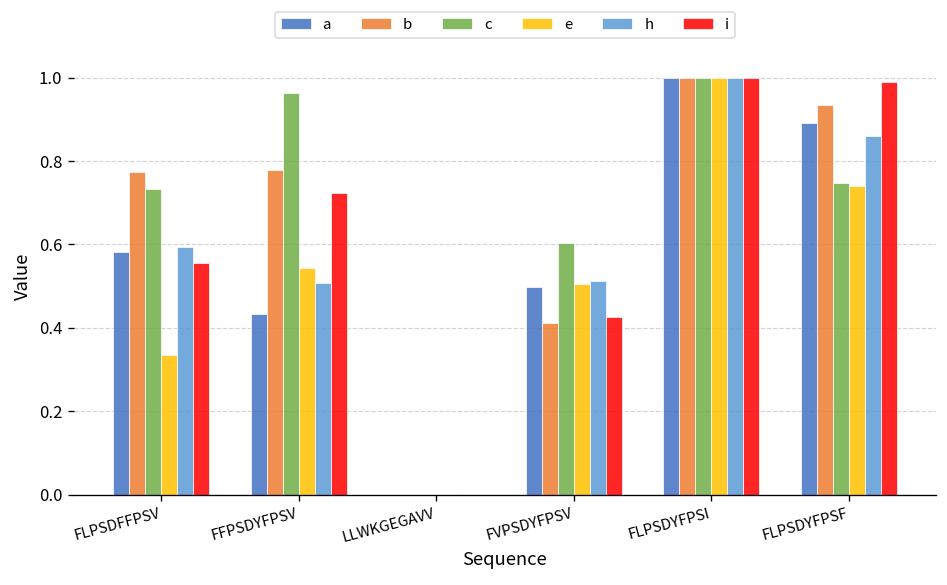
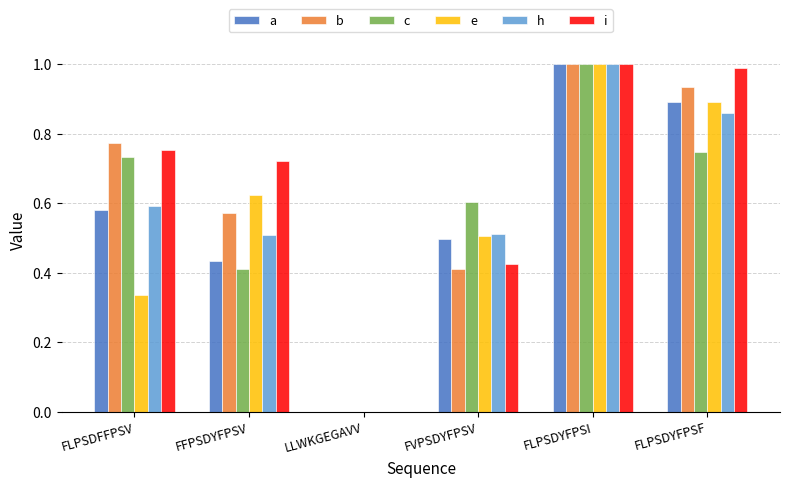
i, FLPSDFFPSV: 0.56 -> 0.75
b, FFPSDYFPSV: 0.78 -> 0.57
c, FFPSDYFPSV: 0.96 -> 0.41
e, FFPSDYFPSV: 0.54 -> 0.62
e, FLPSDYFPSF: 0.74 -> 0.89
